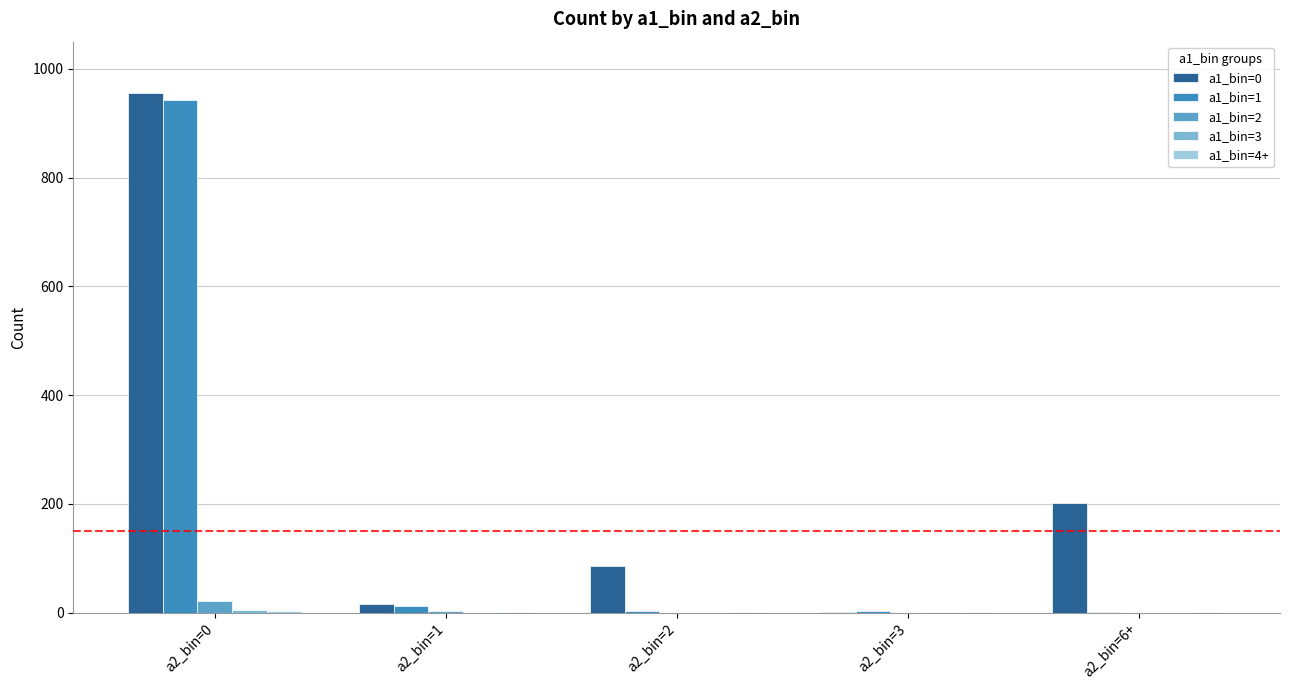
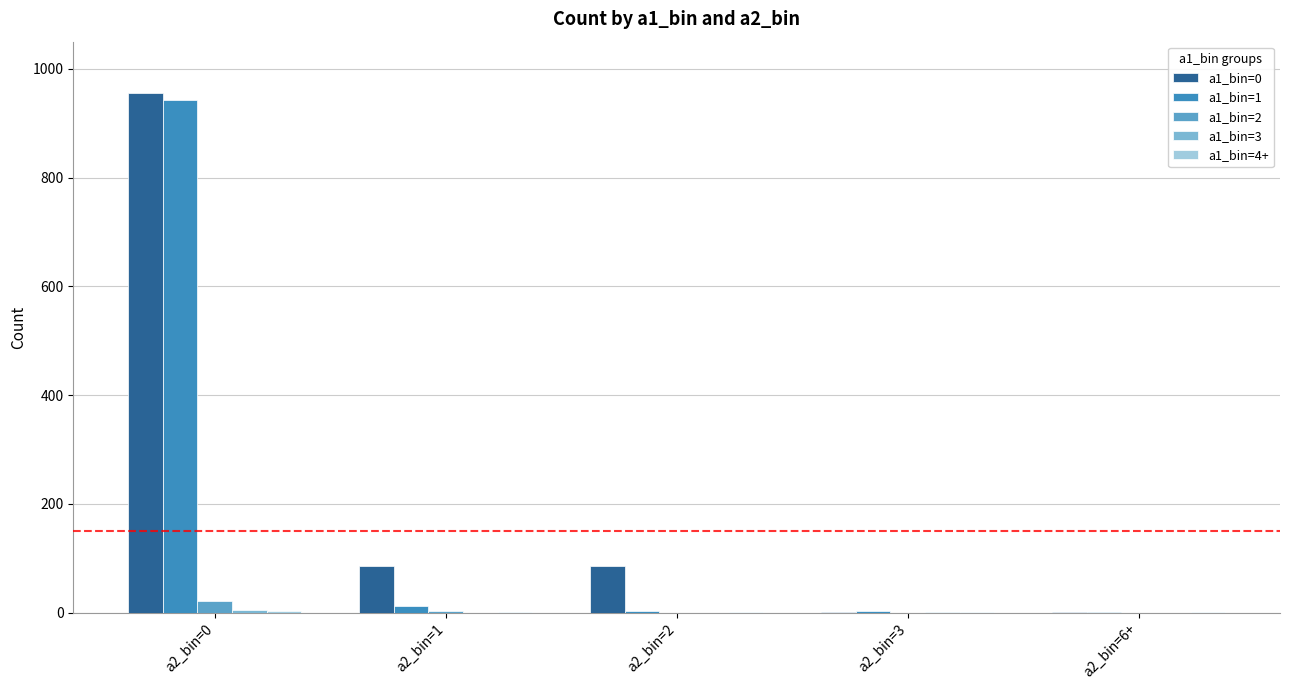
a1_bin=0, a2_bin=1: 20 -> 90
a1_bin=0, a2_bin=6+: 200 -> 0
